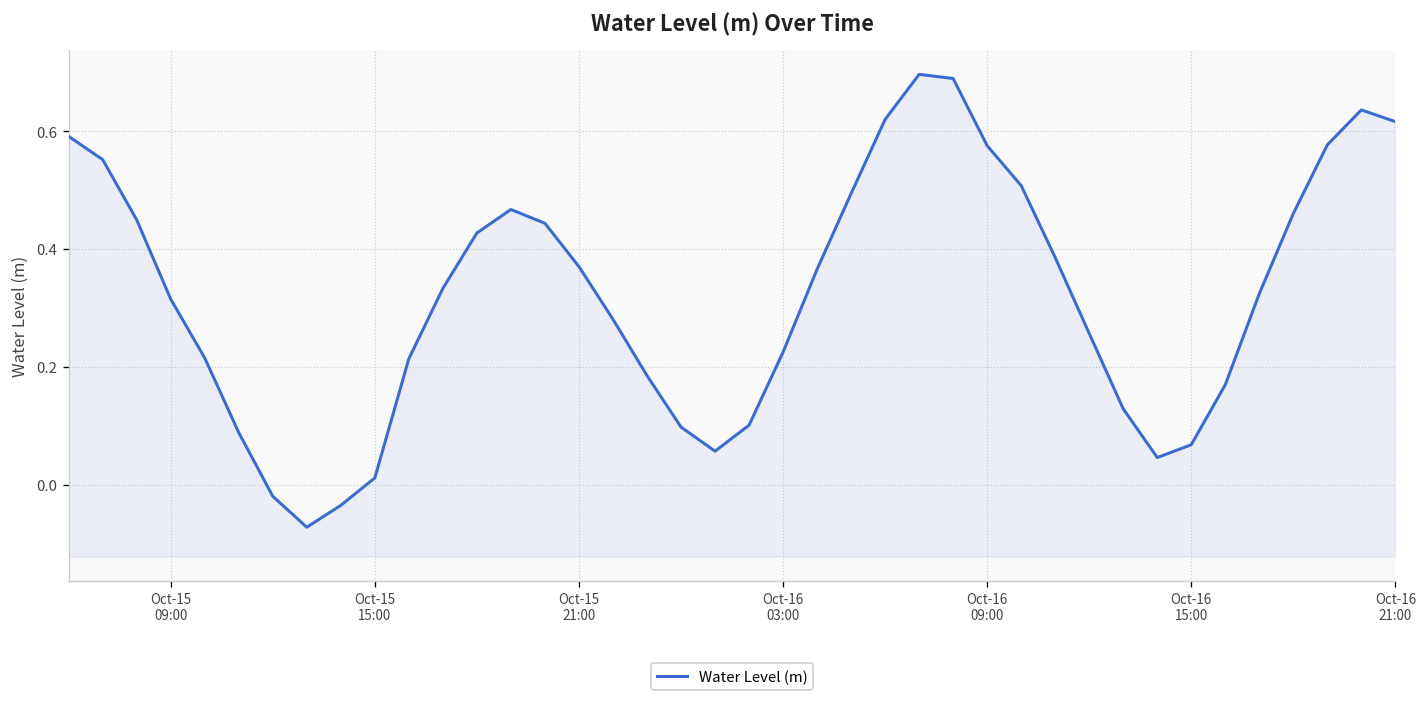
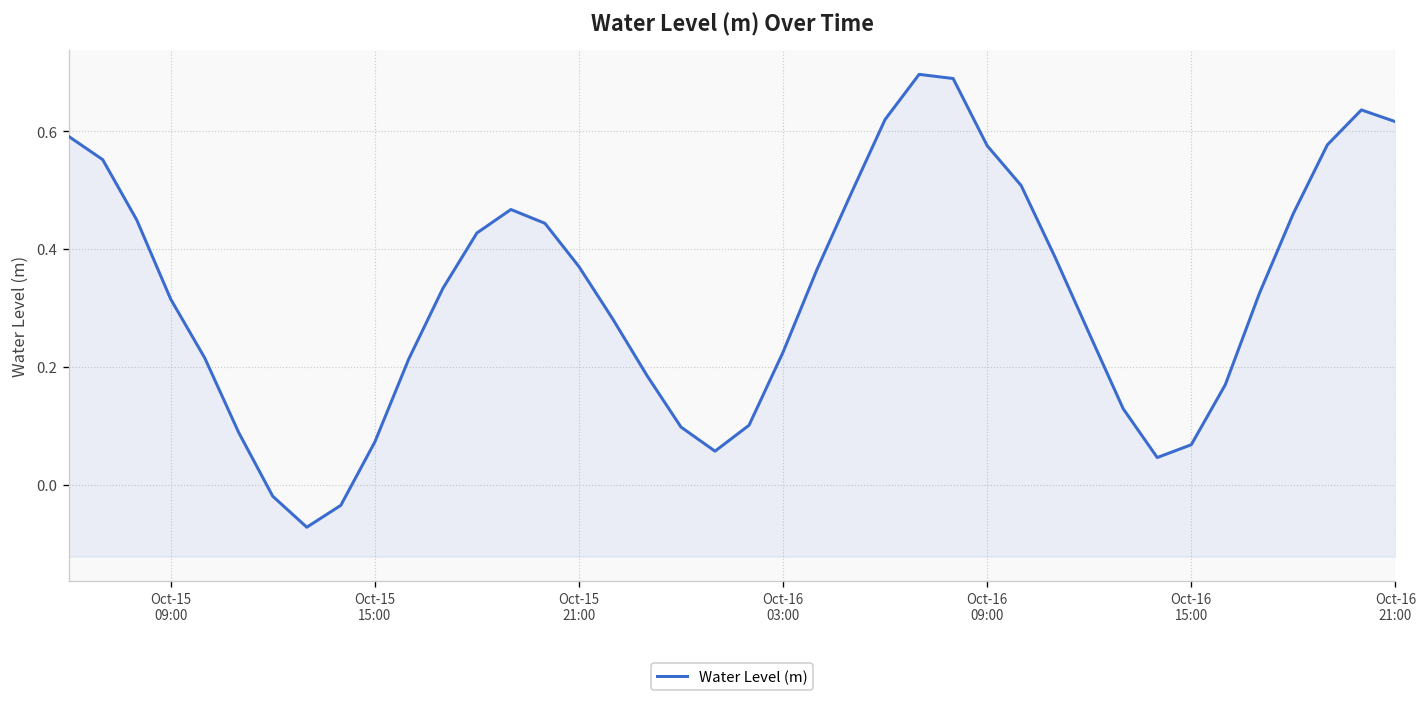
Oct-15 15:00: 0.01 -> 0.07
